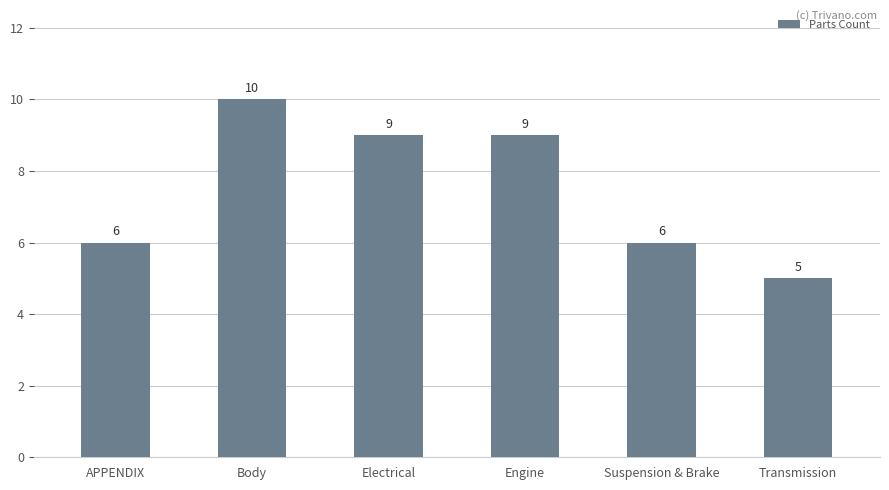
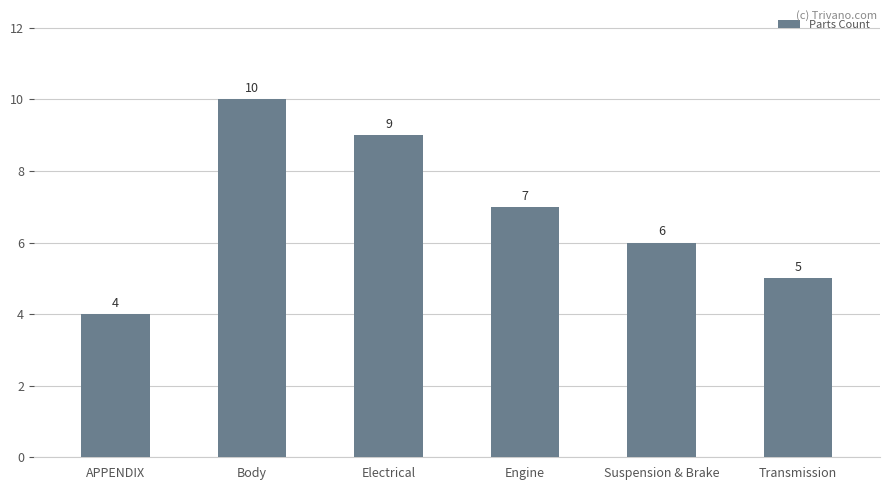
APPENDIX: 6 -> 4
Engine: 9 -> 7
